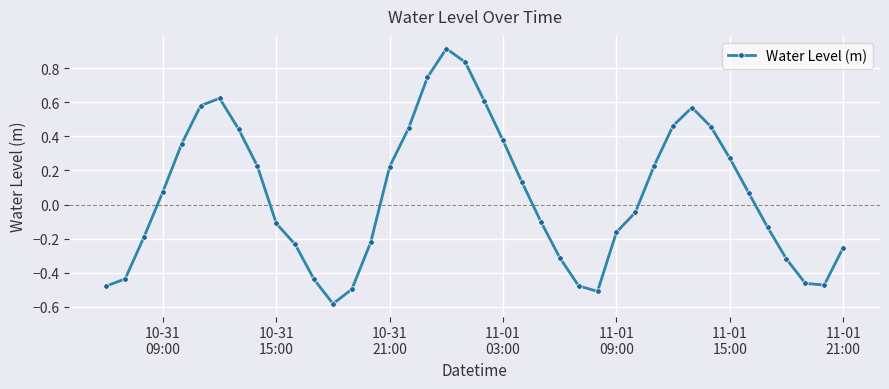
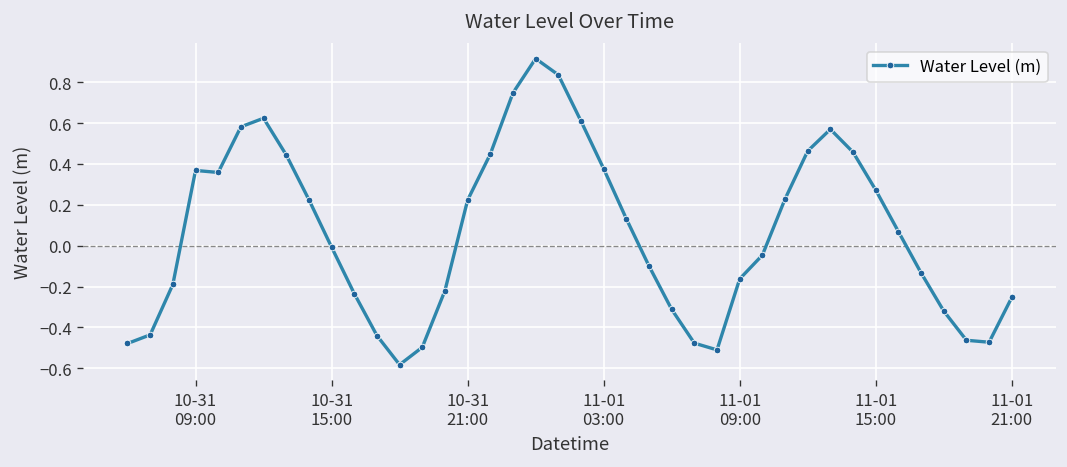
10-31 09:00: 0.08 -> 0.37
10-31 15:00: -0.11 -> -0.01
